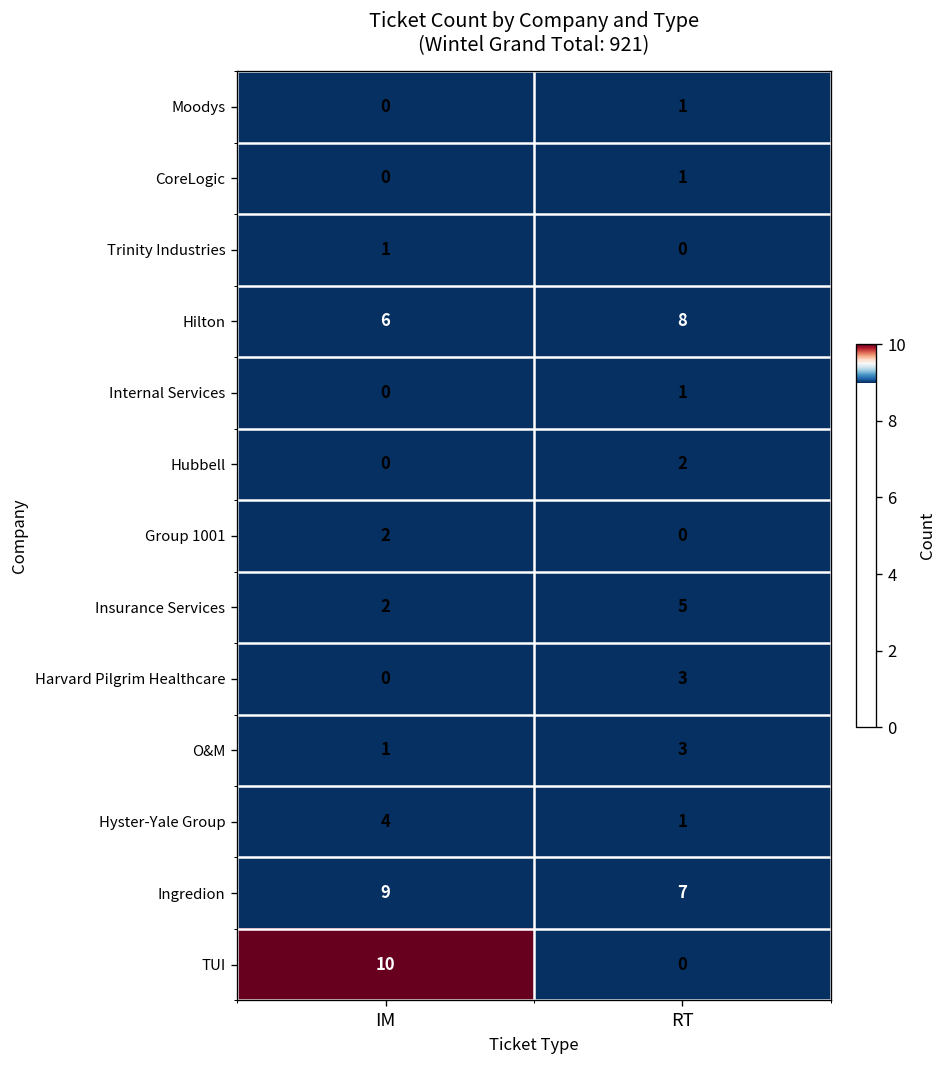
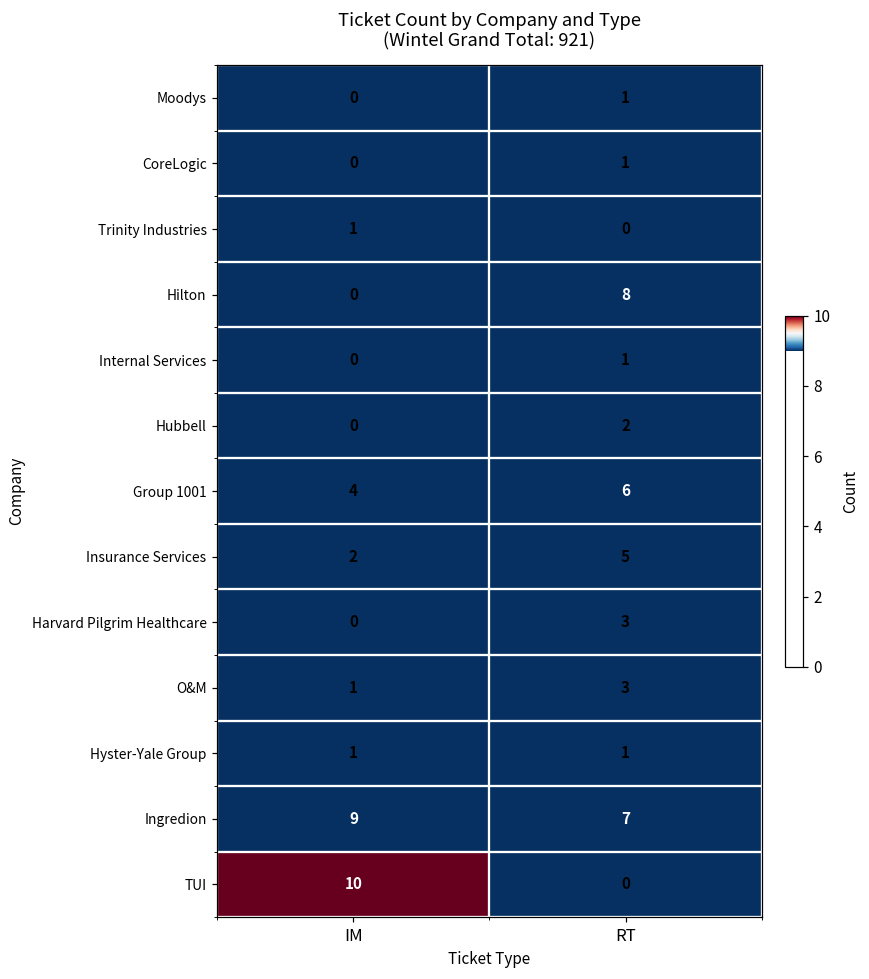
Hilton, IM: 6 -> 0
Group 1001, IM: 2 -> 4
Group 1001, RT: 0 -> 6
Hyster-Yale Group, IM: 4 -> 1
